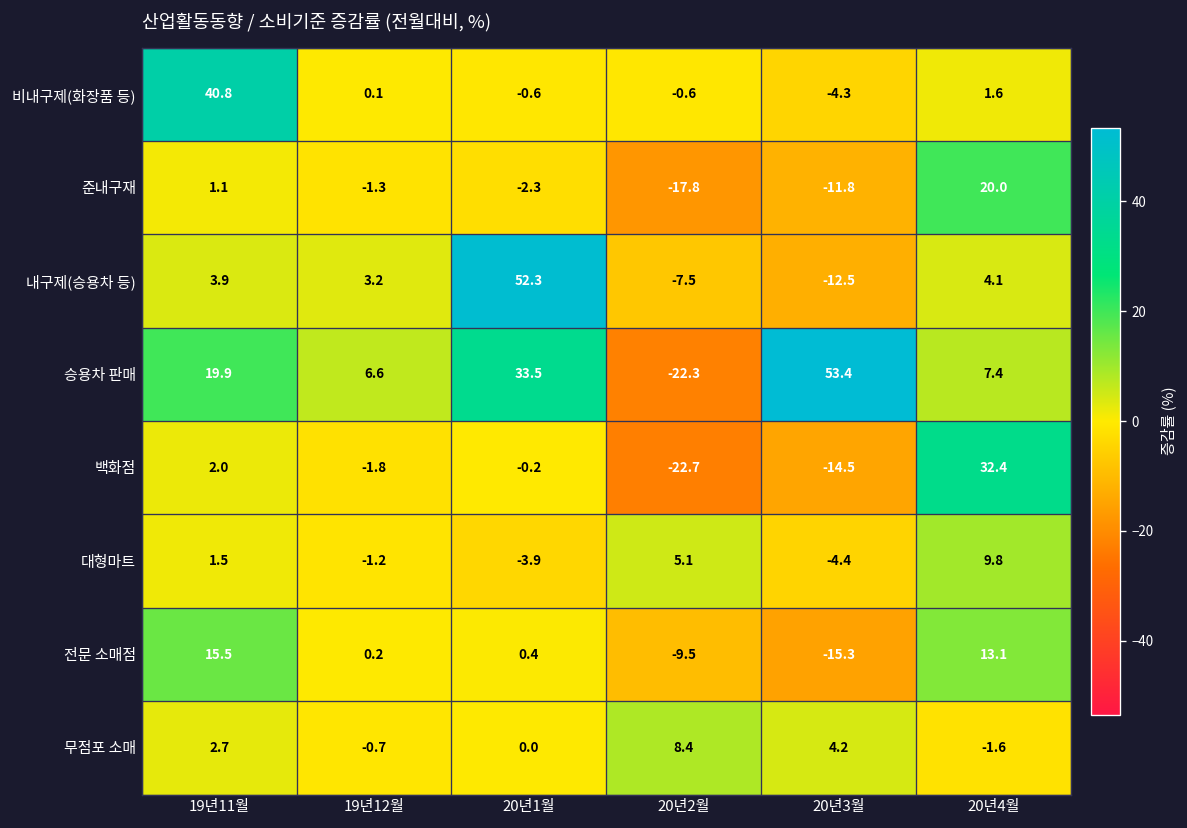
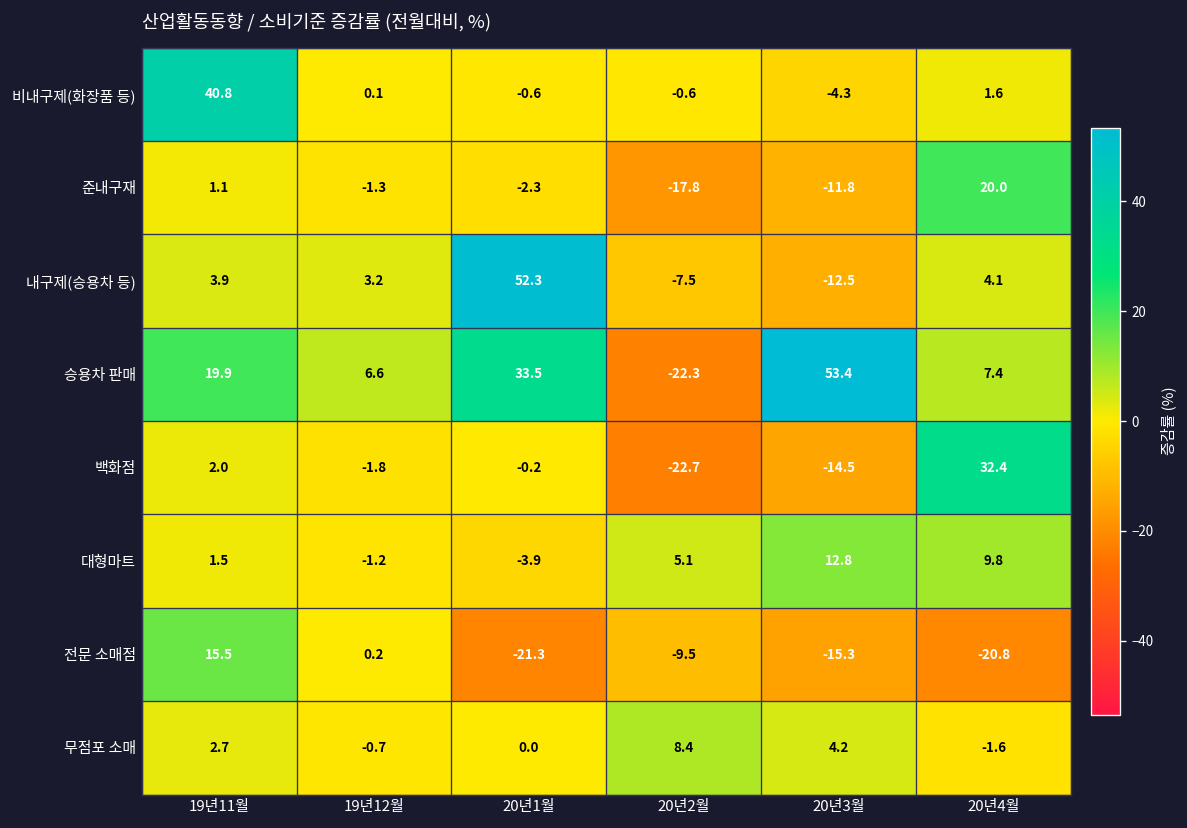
대형마트, 20년3월: -4.4 -> 12.8
전문 소매점, 20년1월: 0.4 -> -21.3
전문 소매점, 20년4월: 13.1 -> -20.8
